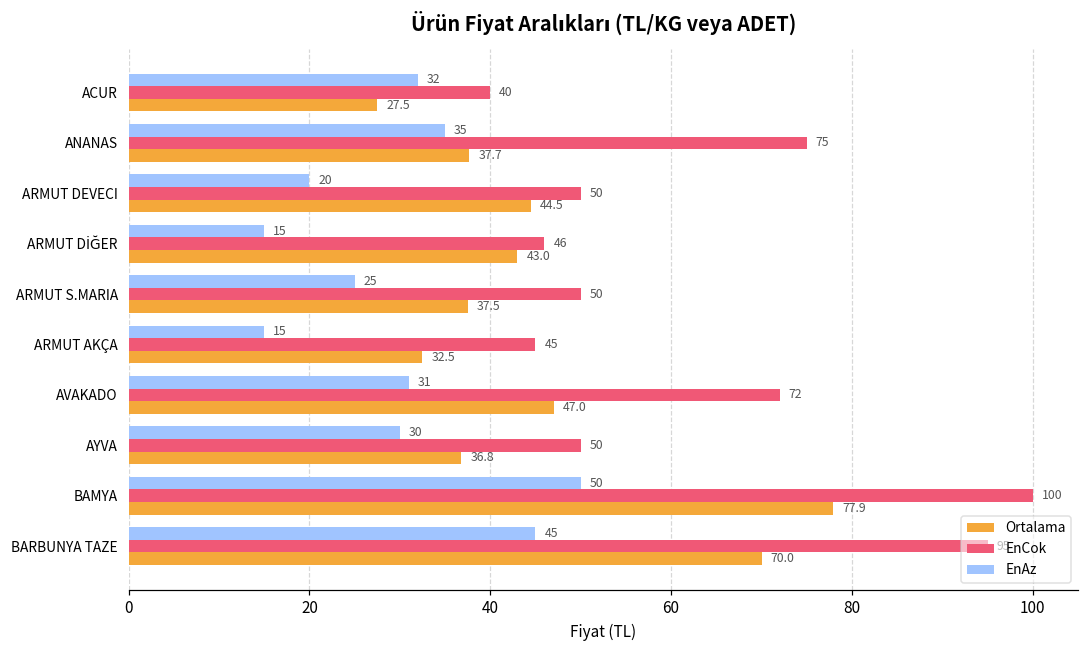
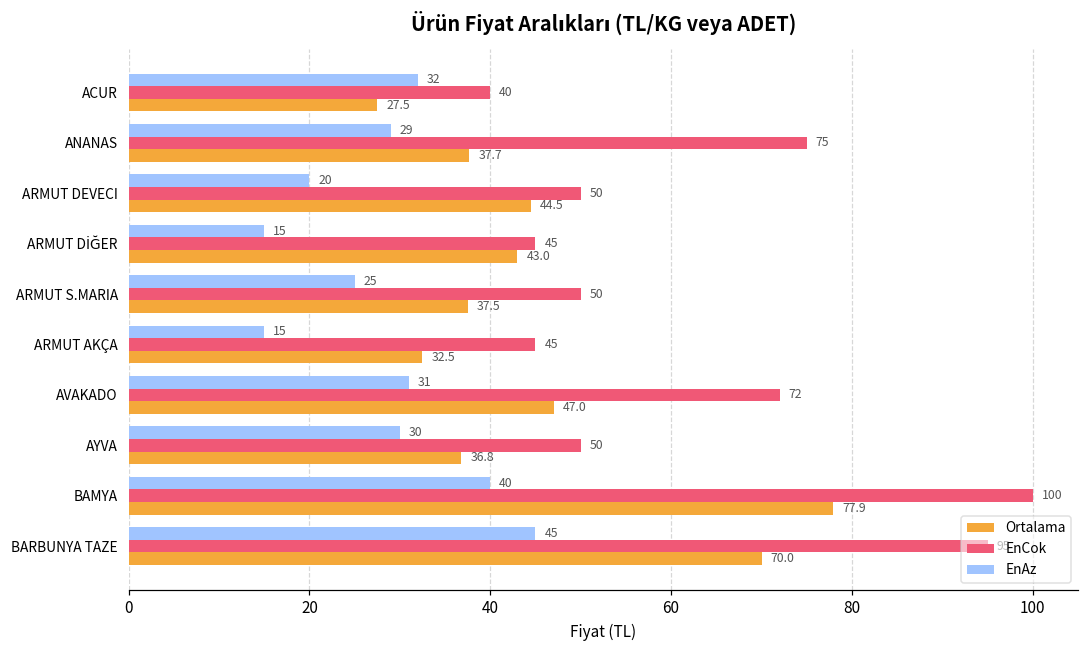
EnAz, ANANAS: 35 -> 29
EnCok, ARMUT DİĞER: 46 -> 45
EnAz, BAMYA: 50 -> 40
